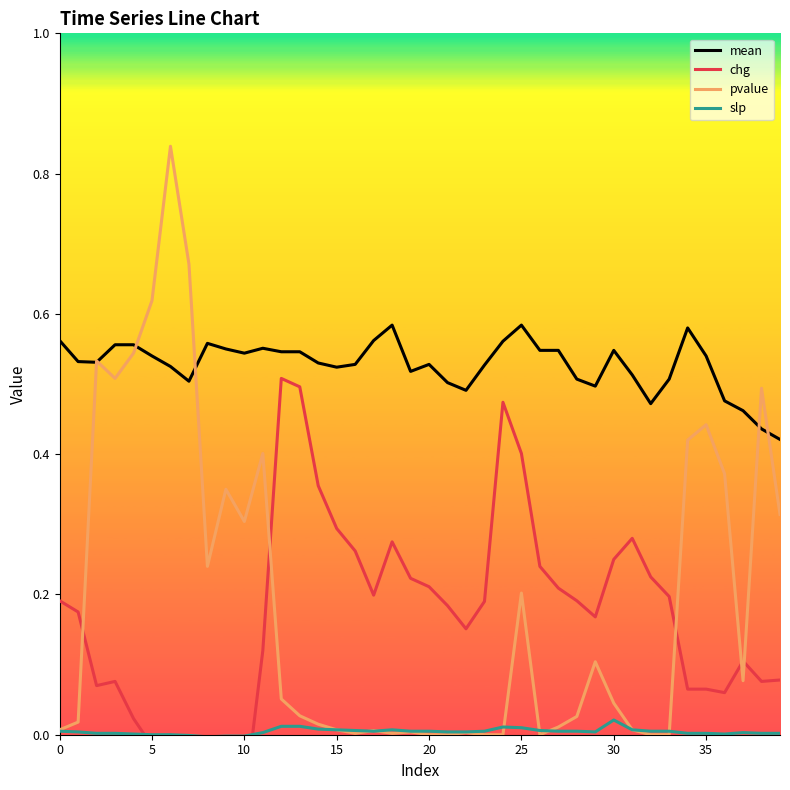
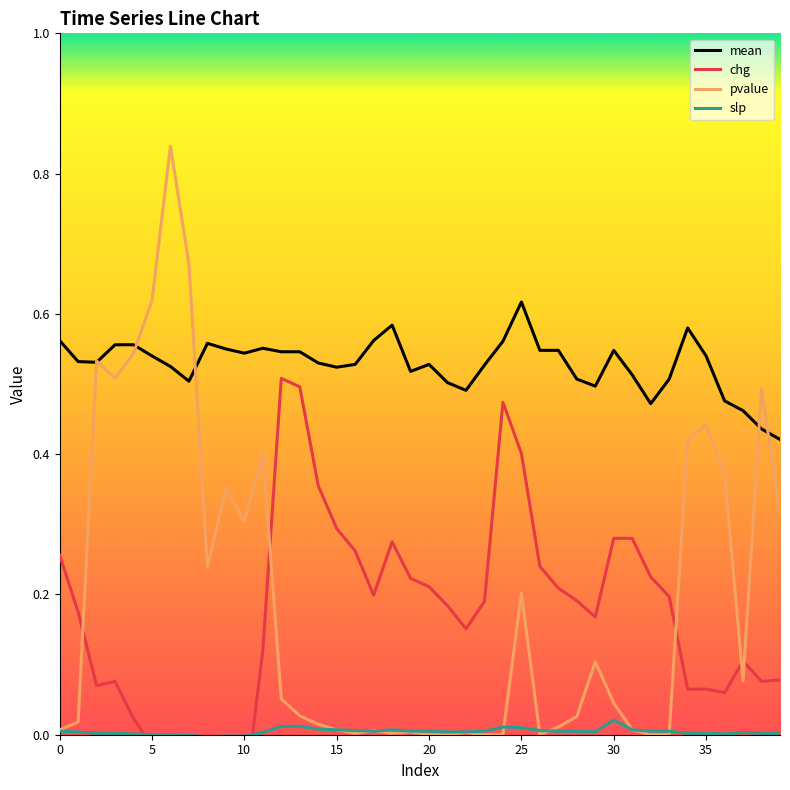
chg, 0: 0.19 -> 0.26
mean, 25: 0.58 -> 0.62
chg, 30: 0.25 -> 0.28
